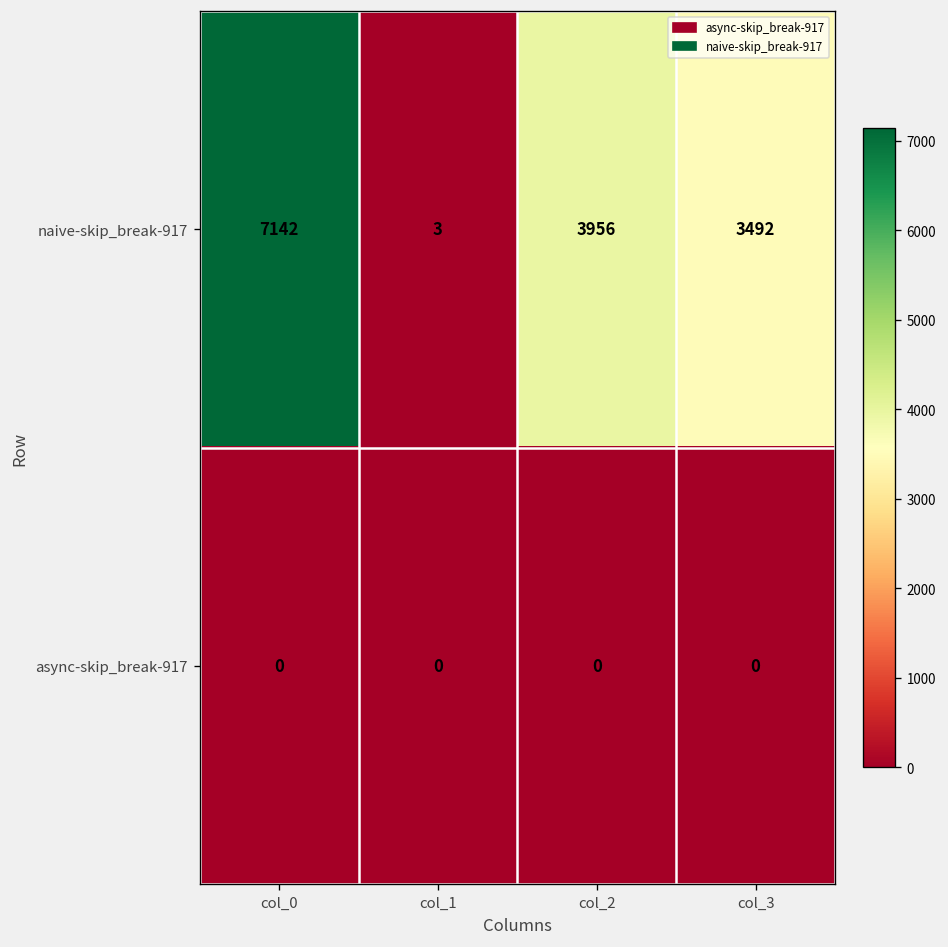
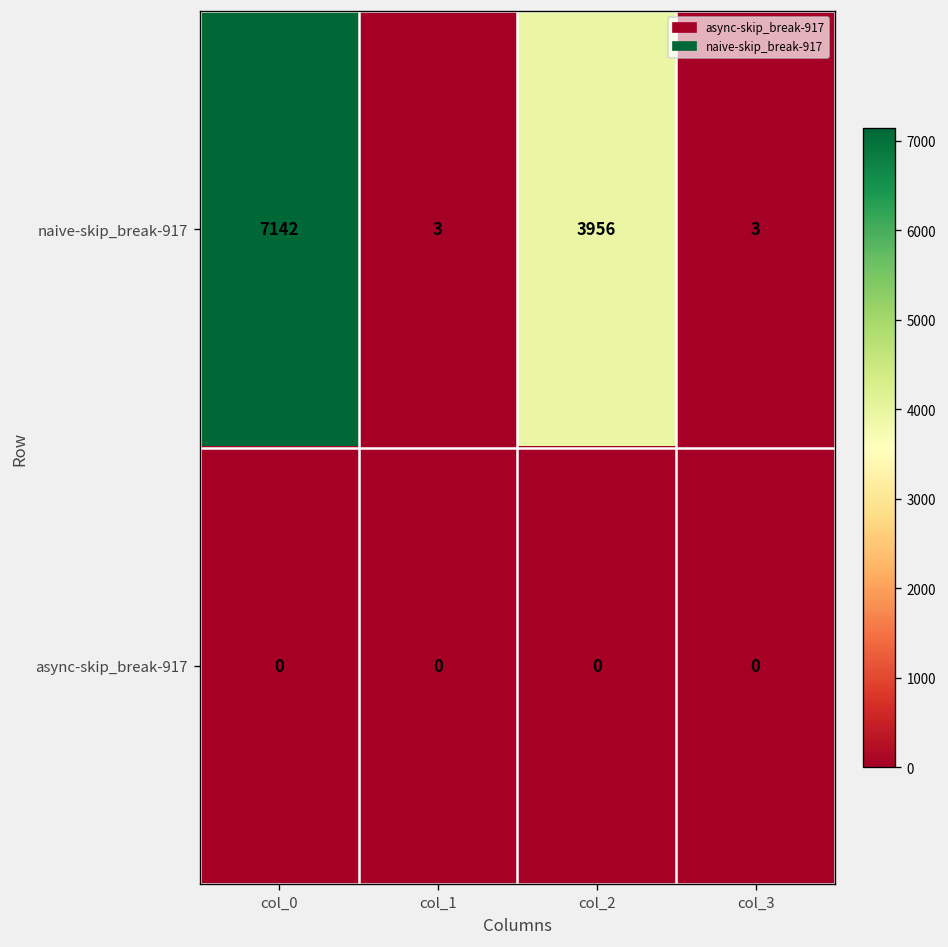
naive-skip_break-917, col_3: 3492 -> 3
